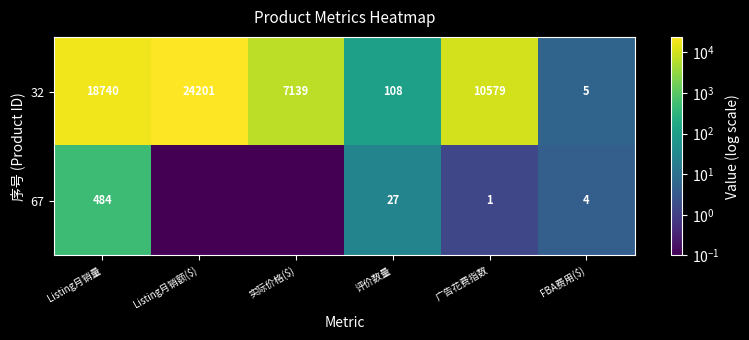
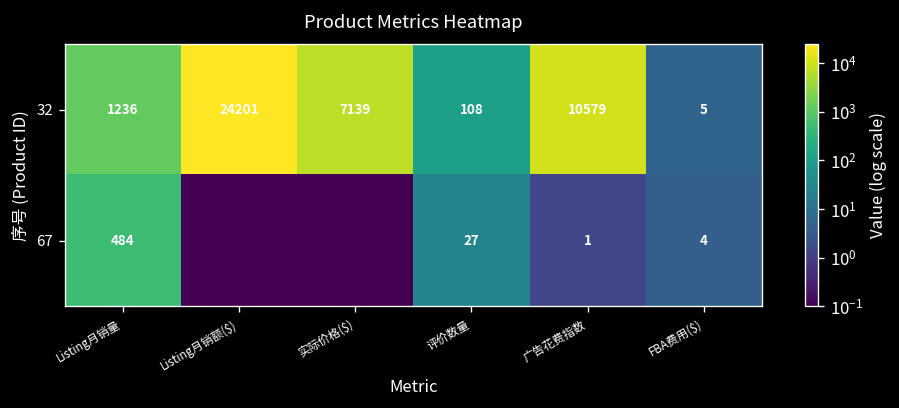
32, Listing月销量: 18740 -> 1236
